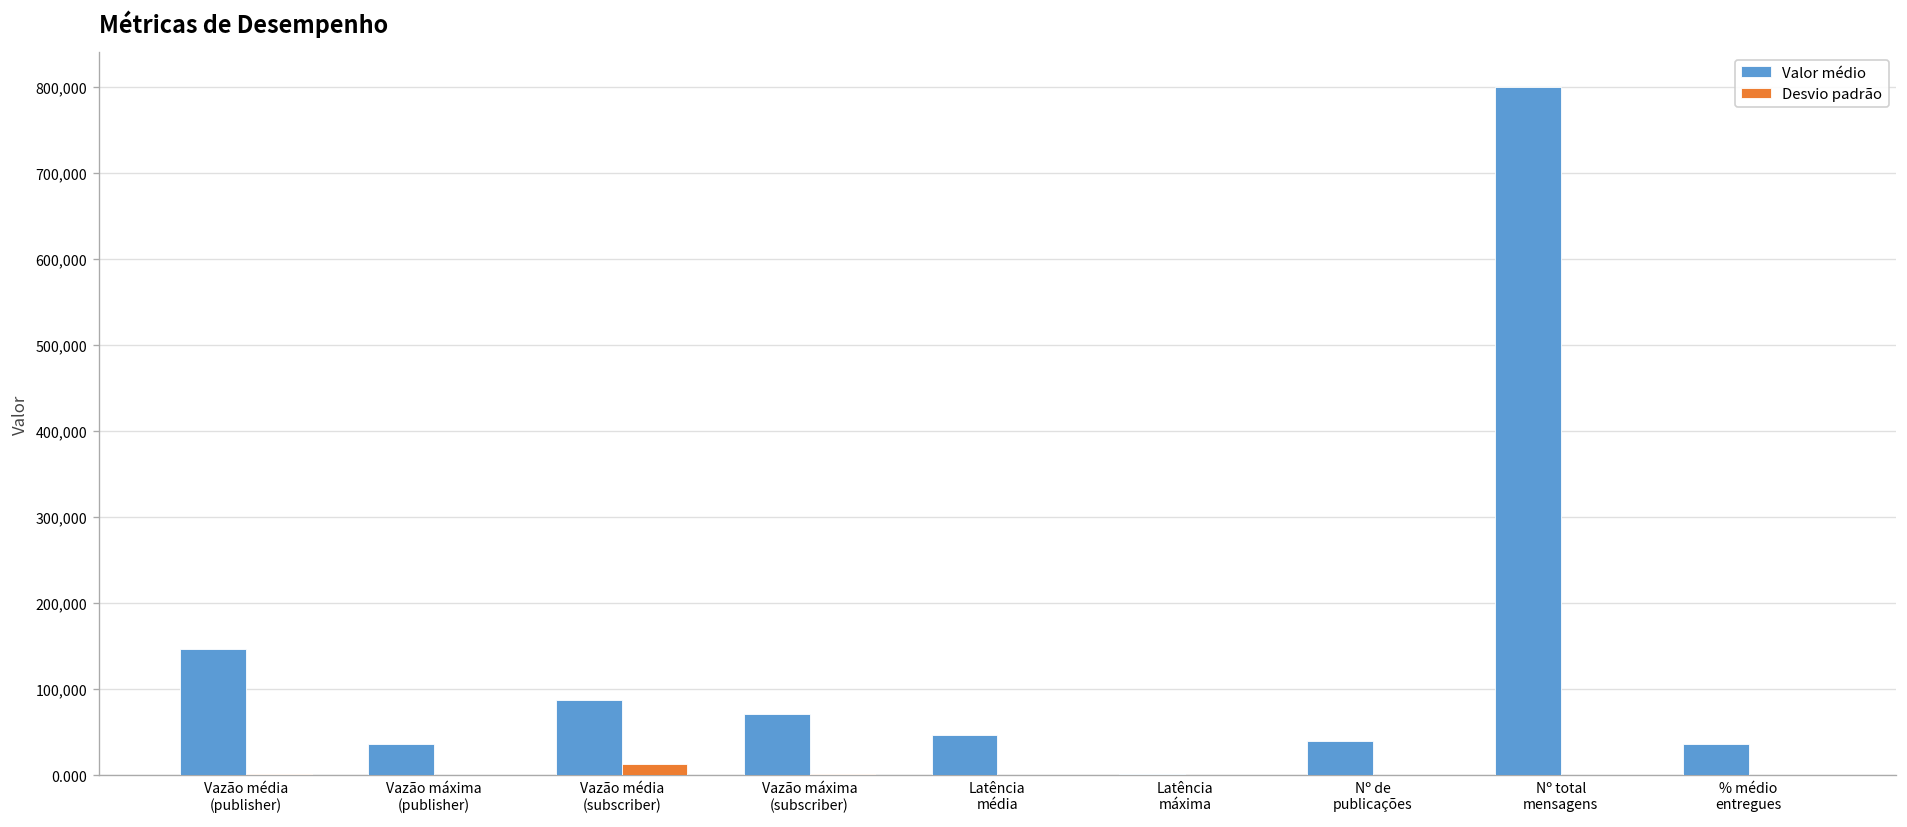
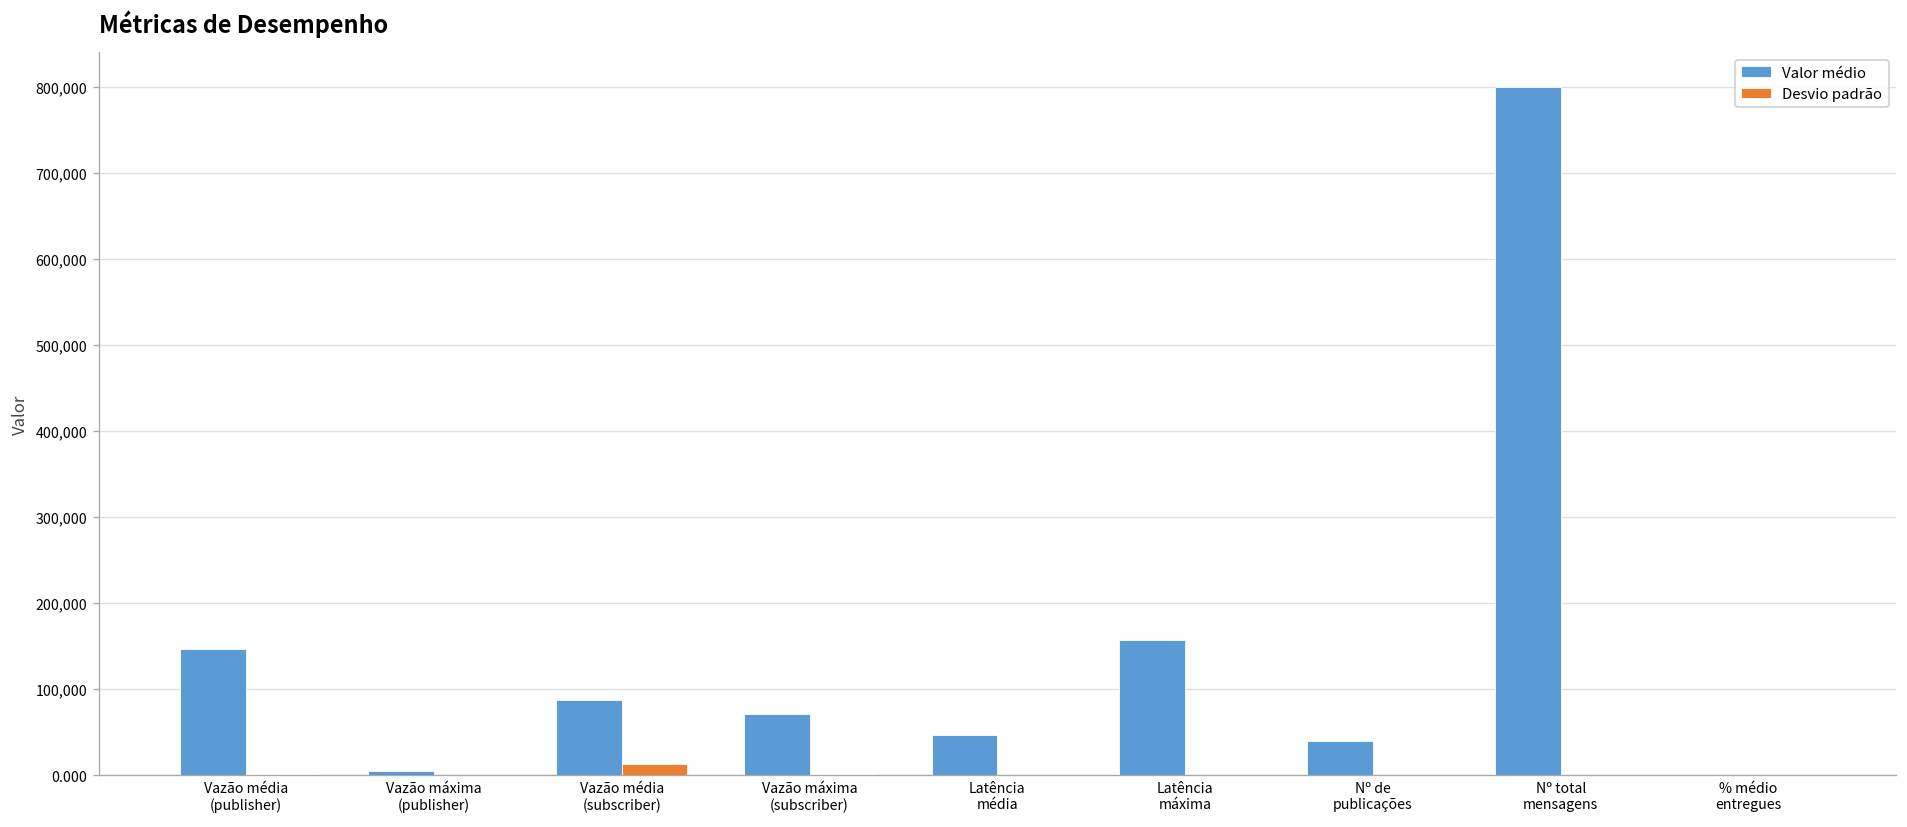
Valor médio, Vazão máxima (publisher): 40,000 -> 10,000
Valor médio, Latência máxima: 0 -> 160,000
Valor médio, % médio entregues: 40,000 -> 0
